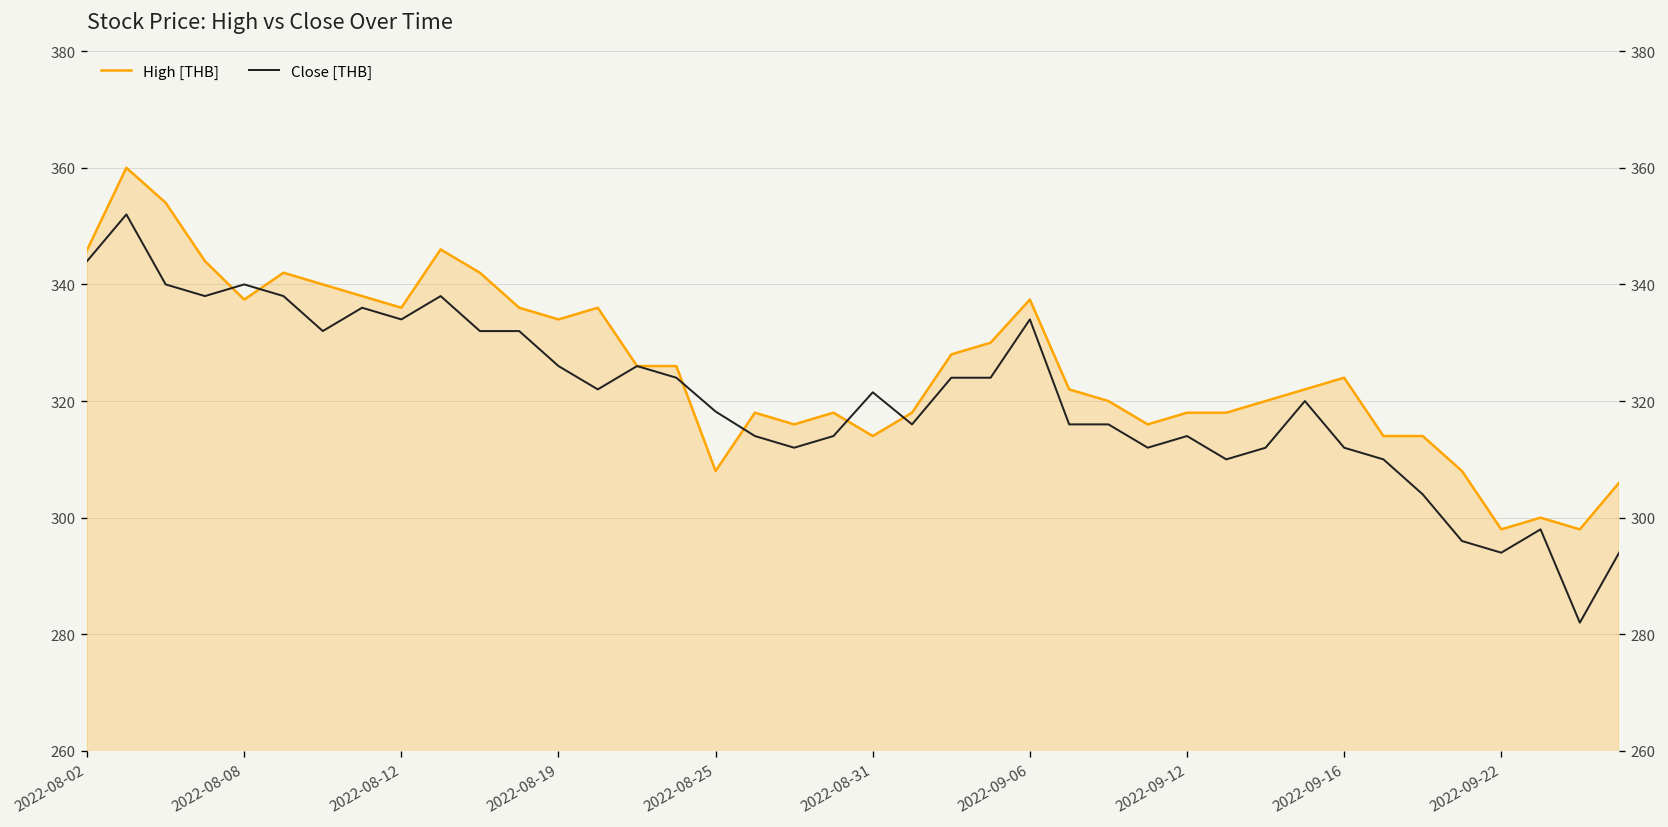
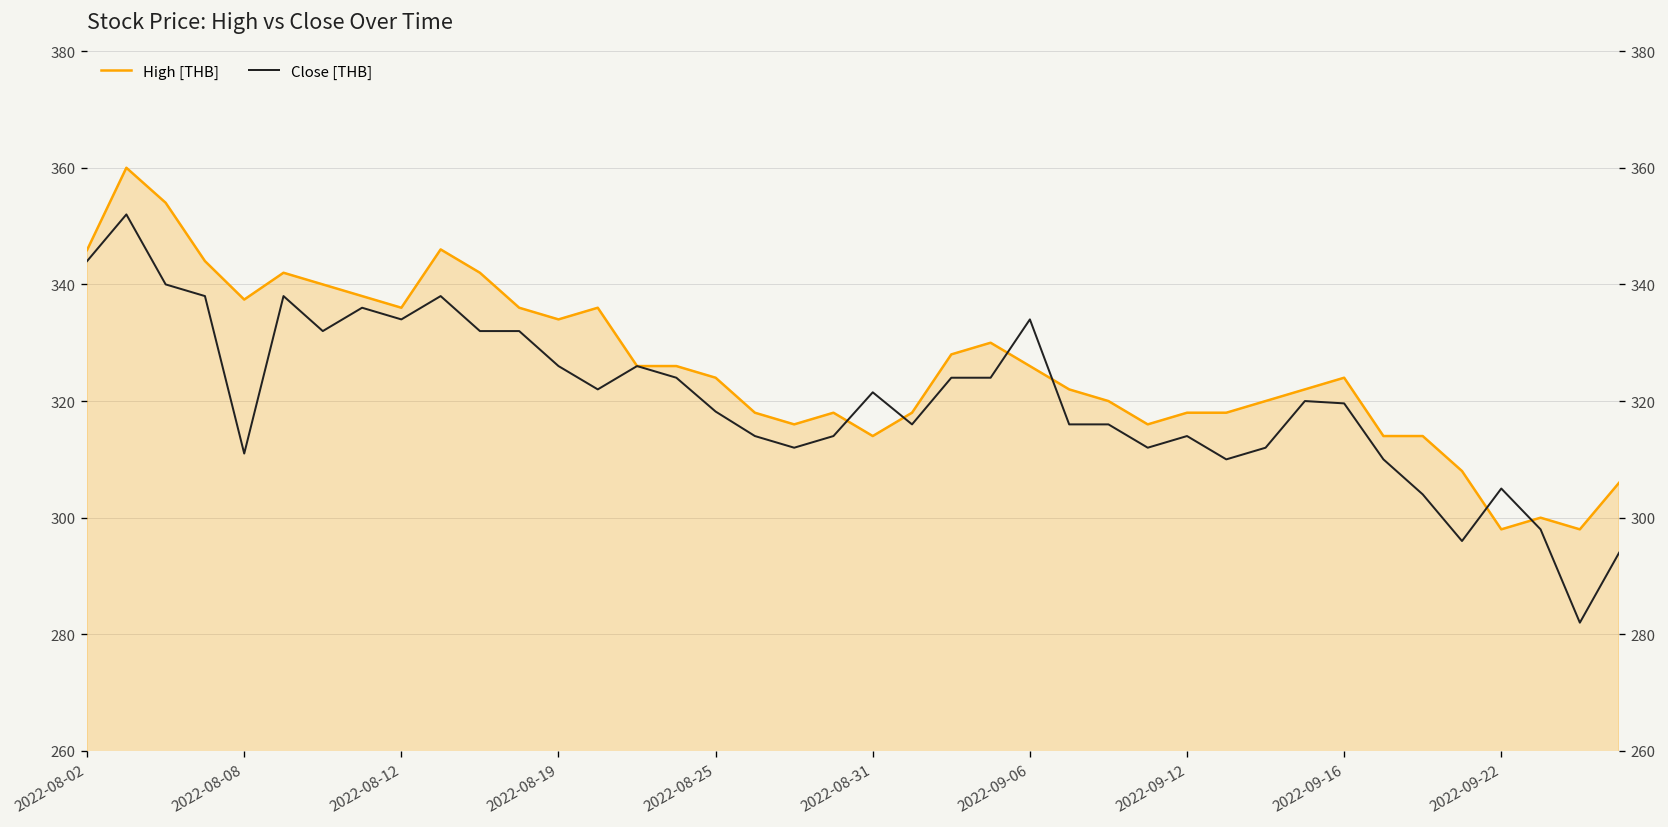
High [THB], 2022-08-25: 308 -> 324
High [THB], 2022-09-06: 337 -> 326
Close [THB], 2022-08-08: 340 -> 311
Close [THB], 2022-09-16: 312 -> 320
Close [THB], 2022-09-22: 294 -> 305
